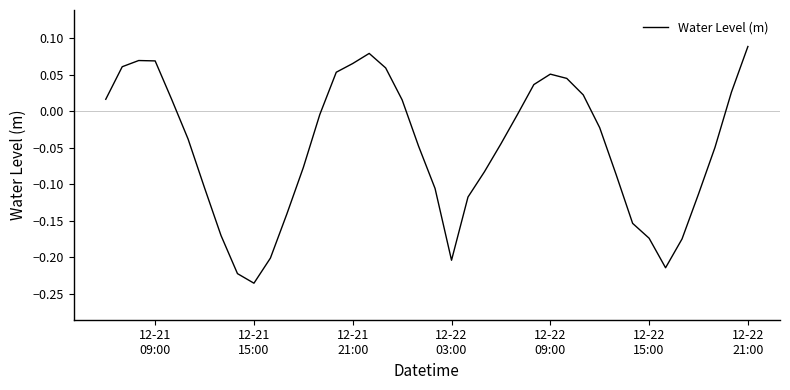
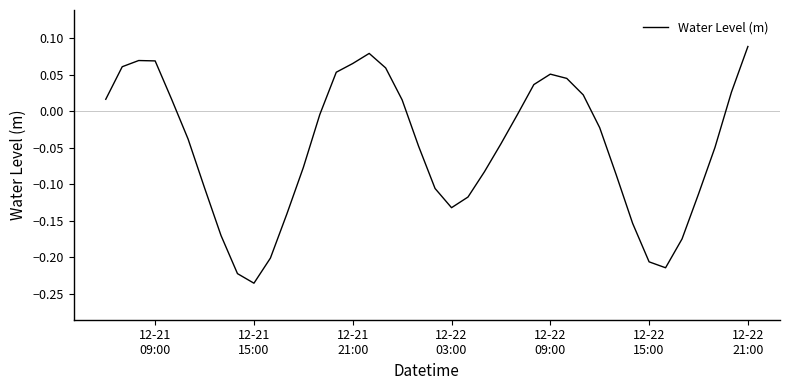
12-22 03:00: -0.20 -> -0.13
12-22 15:00: -0.17 -> -0.21
